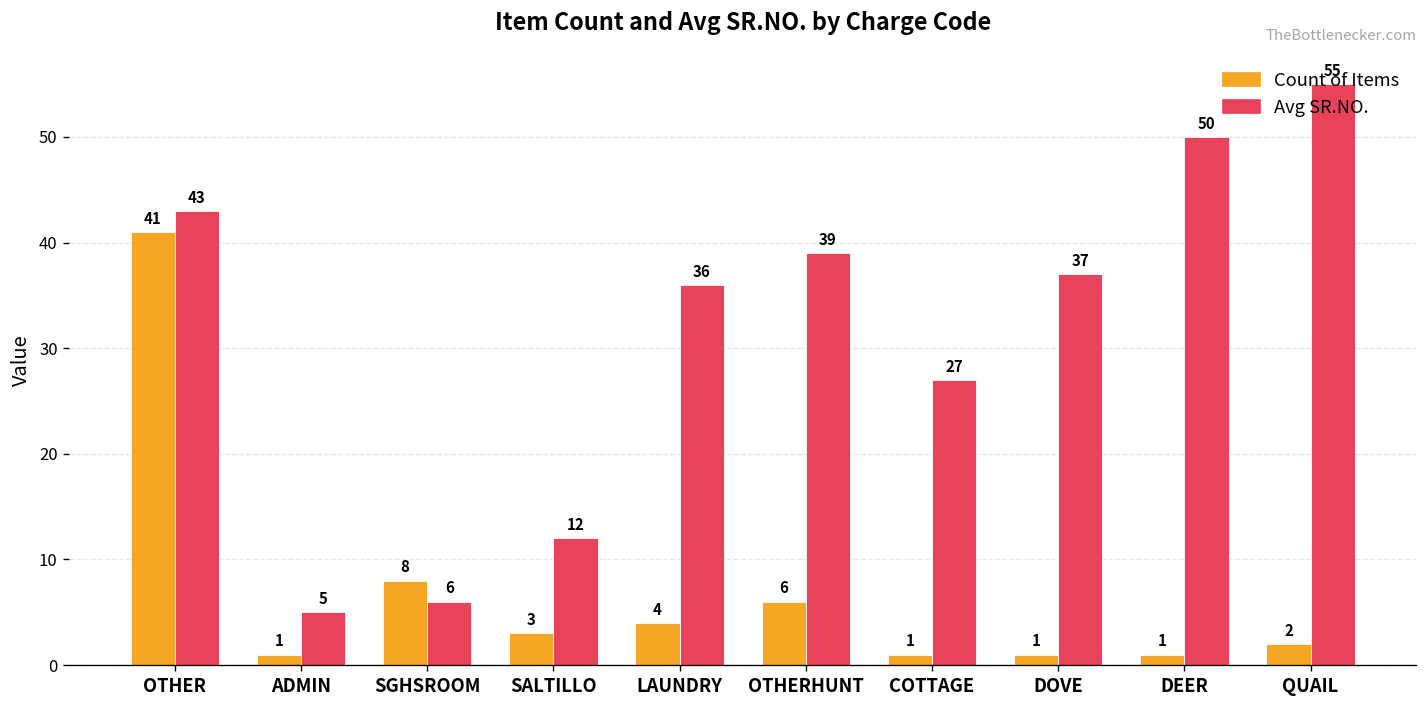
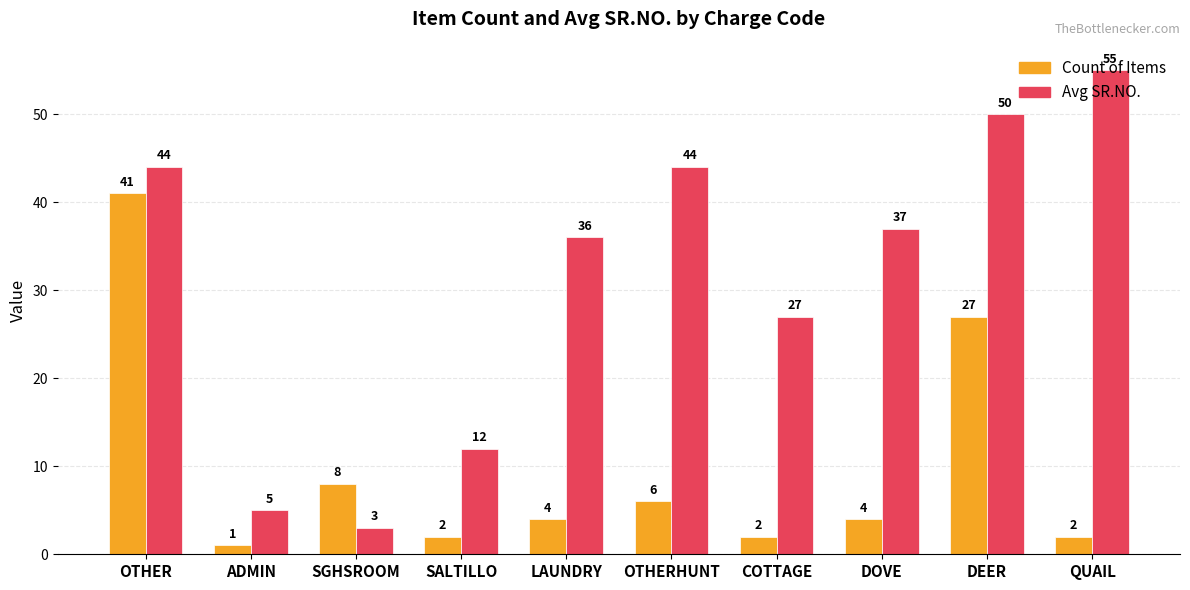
Avg SR.NO., OTHER: 43 -> 44
Avg SR.NO., SGHSROOM: 6 -> 3
Count of Items, SALTILLO: 3 -> 2
Avg SR.NO., OTHERHUNT: 39 -> 44
Count of Items, COTTAGE: 1 -> 2
Count of Items, DOVE: 1 -> 4
Count of Items, DEER: 1 -> 27
